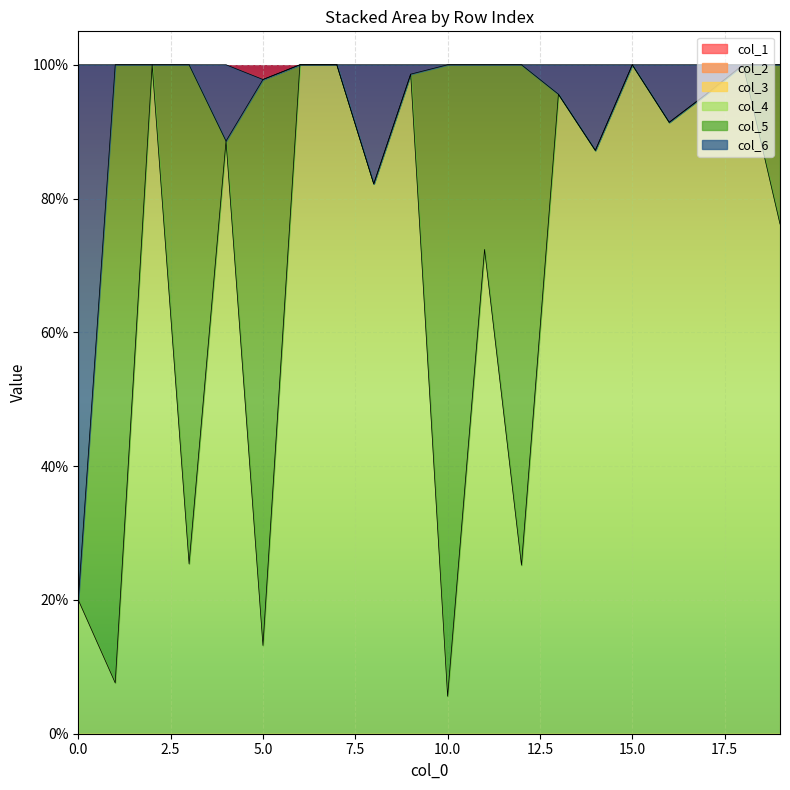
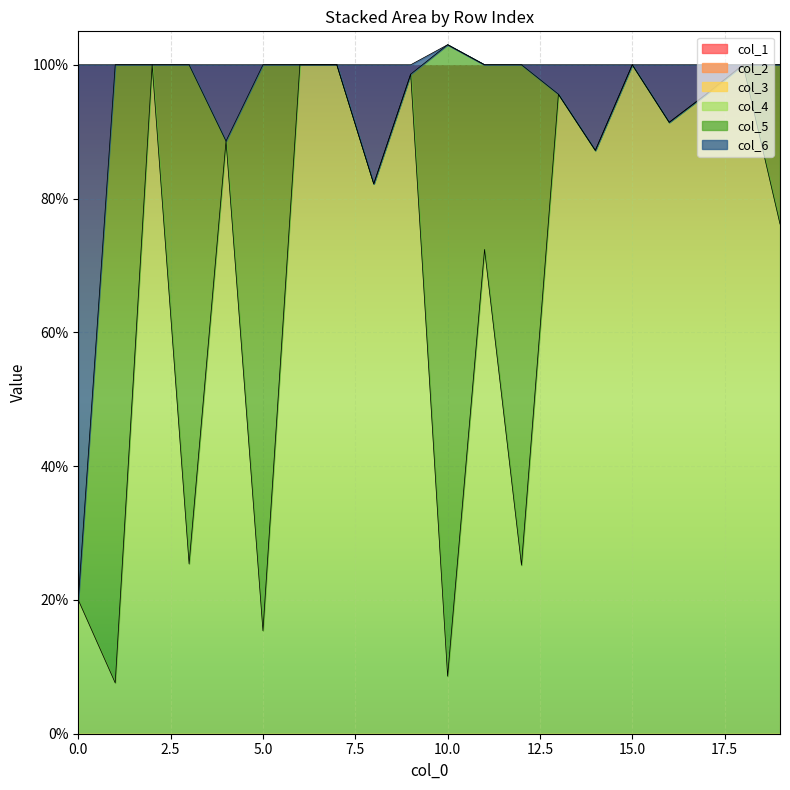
col_4, 5.0: 13% -> 15%
col_4, 10.0: 6% -> 9%
